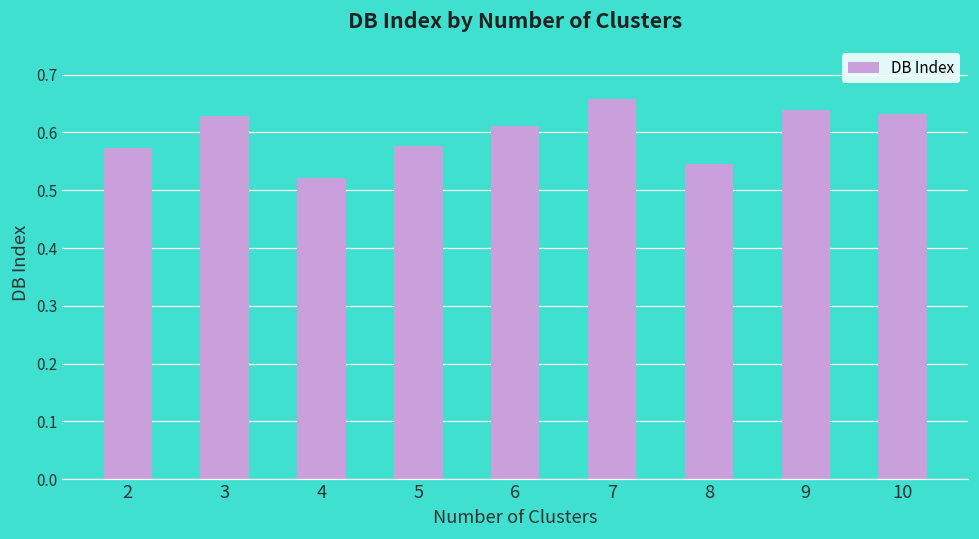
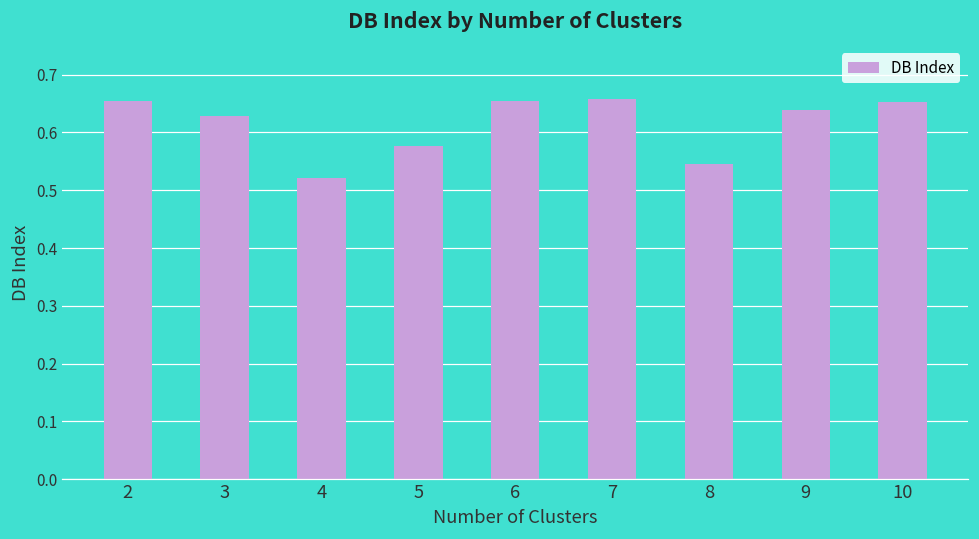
2: 0.57 -> 0.66
6: 0.61 -> 0.65
10: 0.63 -> 0.65
